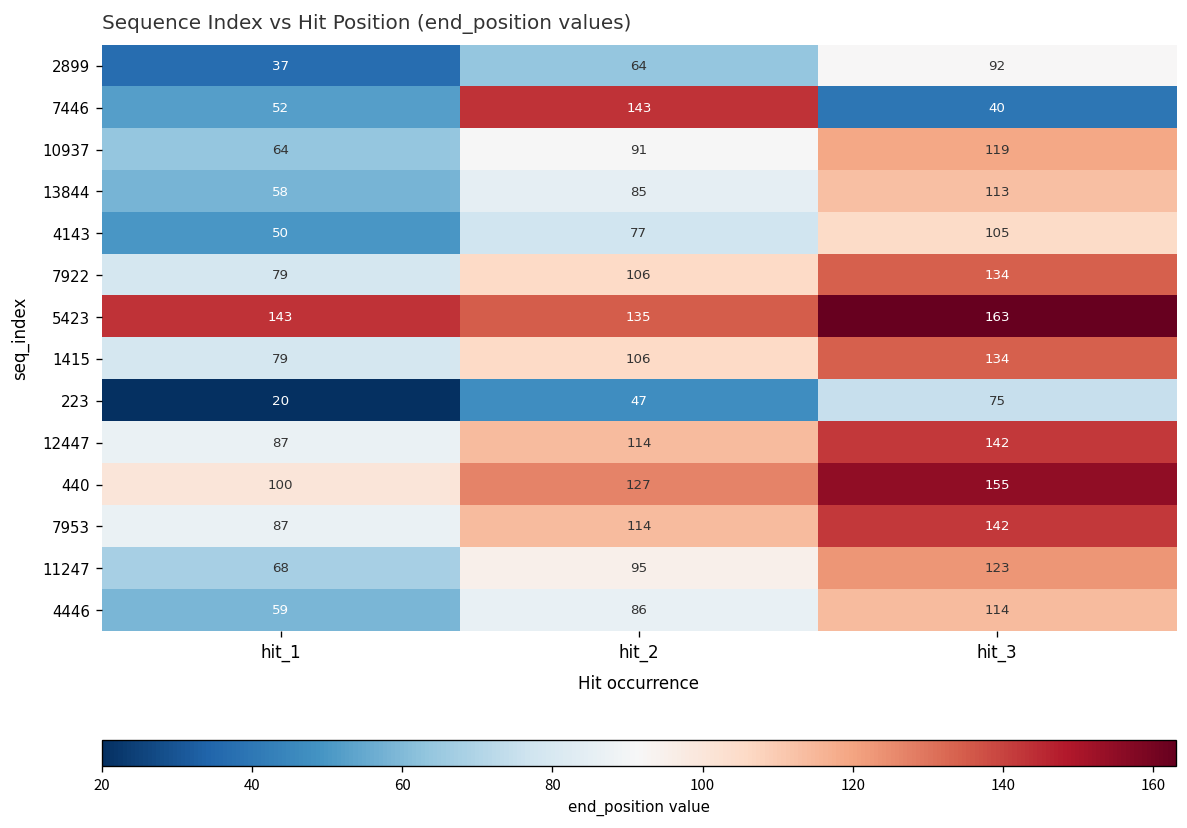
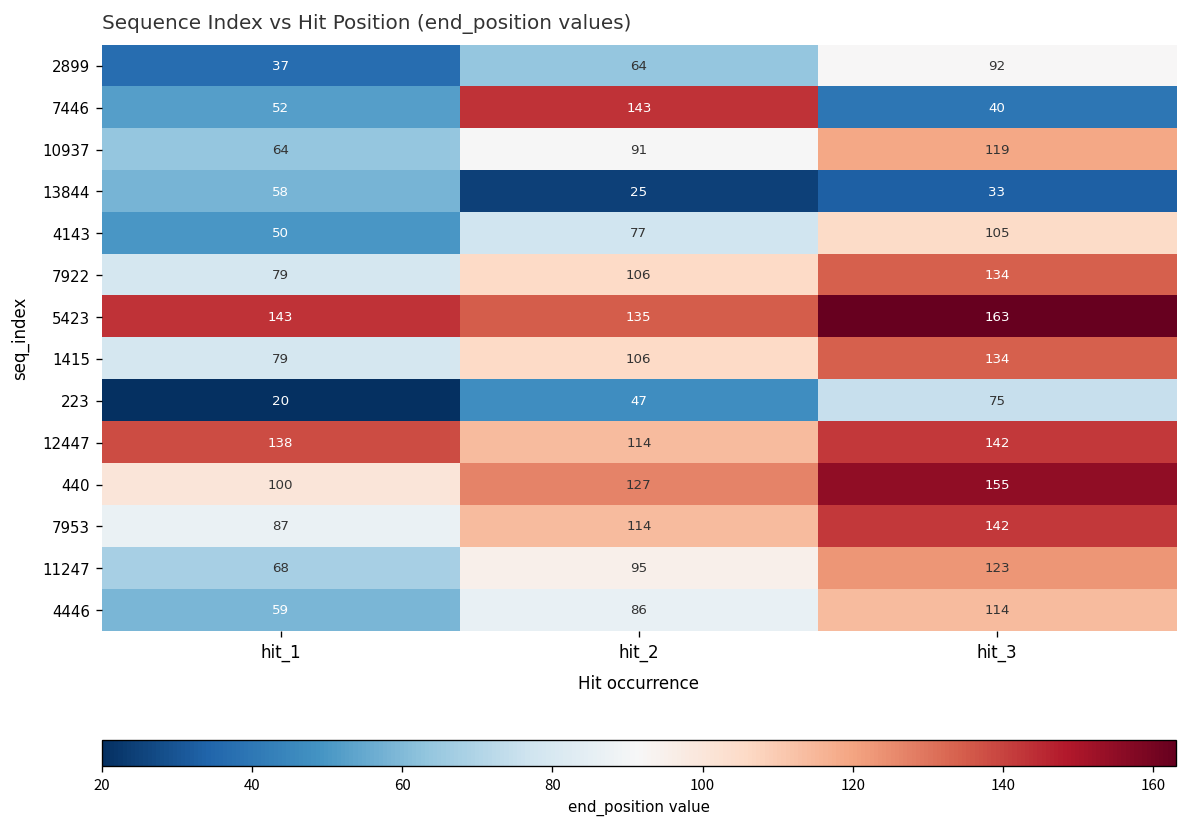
13844, hit_2: 85 -> 25
13844, hit_3: 113 -> 33
12447, hit_1: 87 -> 138
